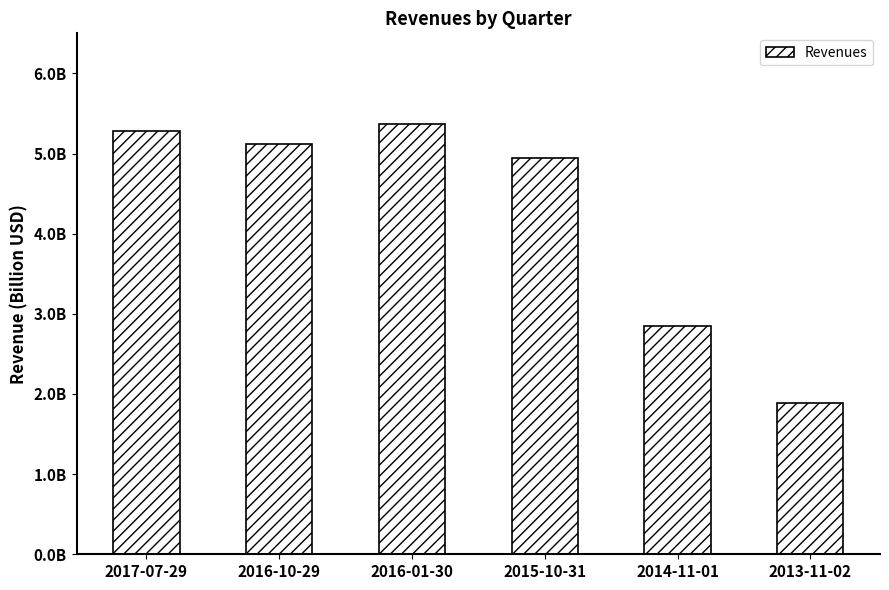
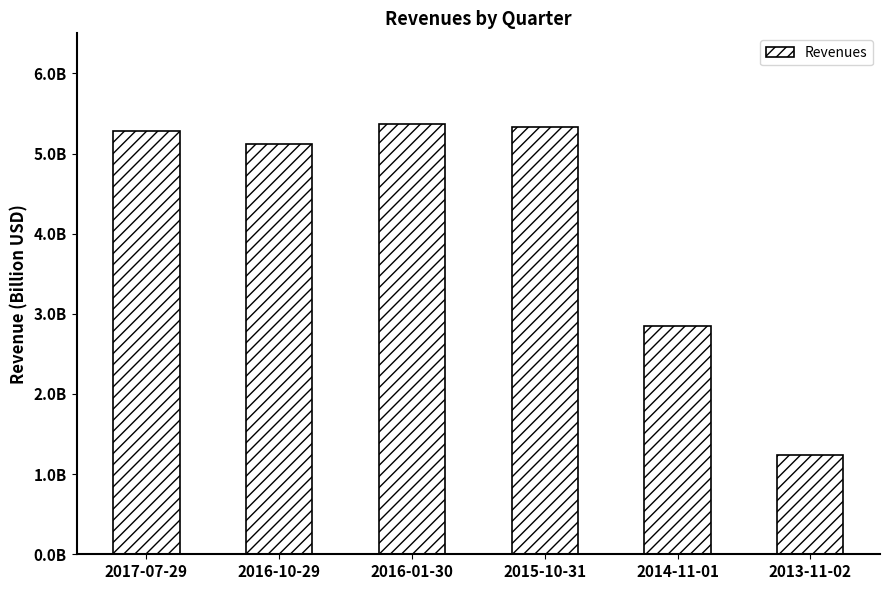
2015-10-31: 4900000000 -> 5300000000
2013-11-02: 1900000000 -> 1200000000
